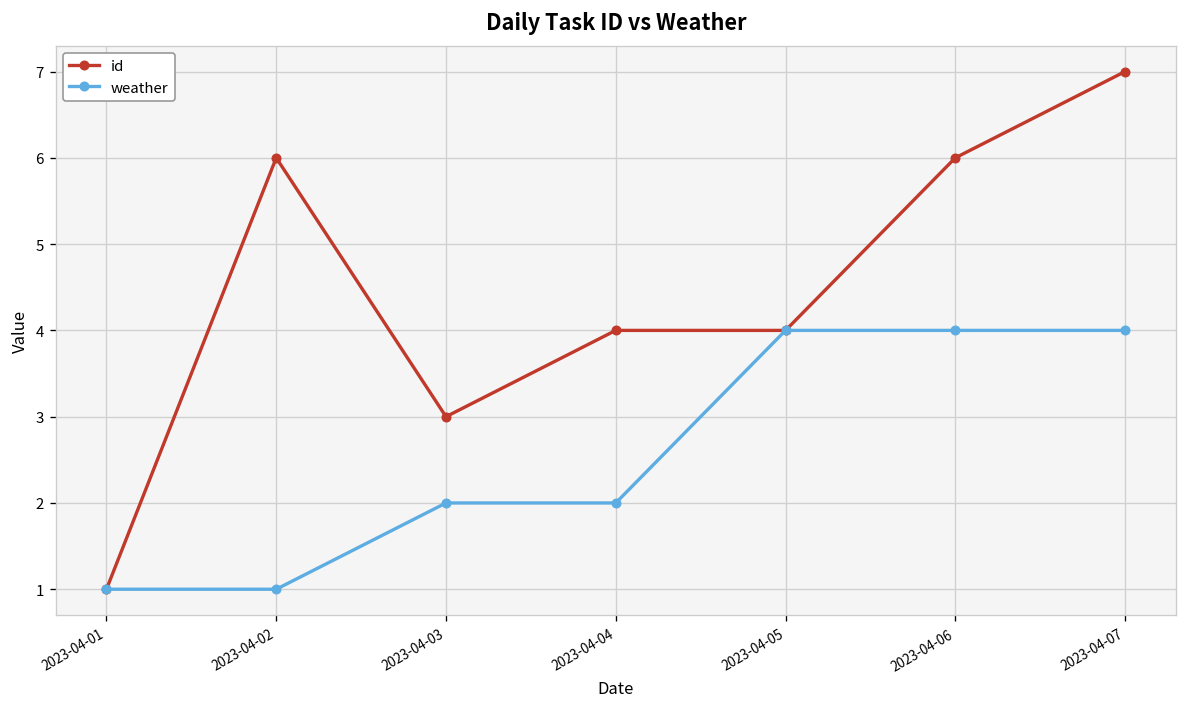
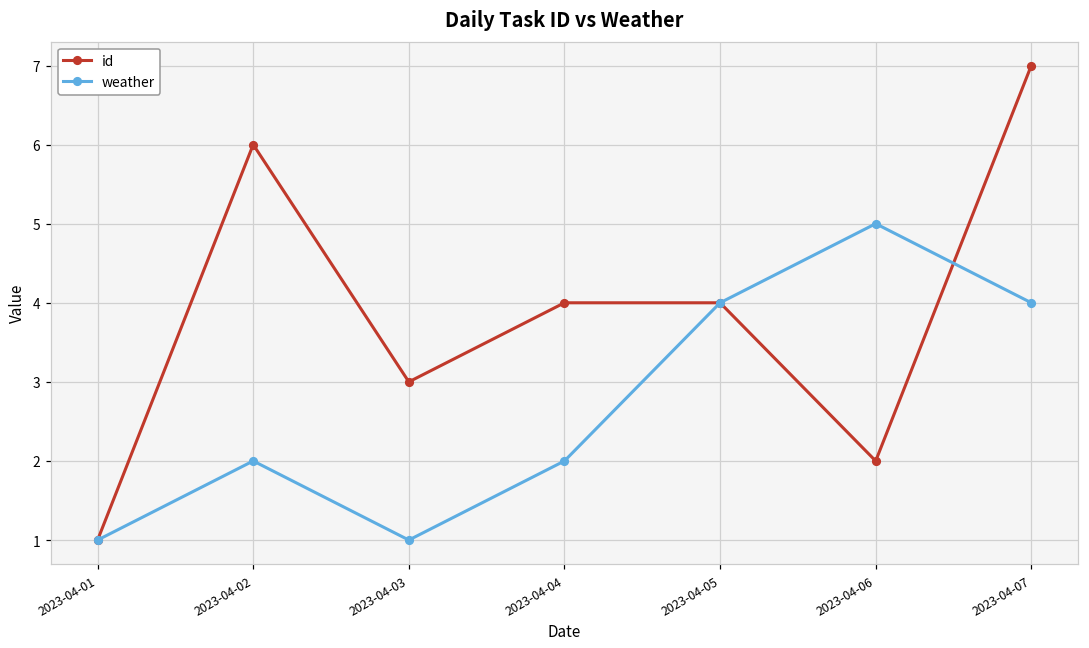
weather, 2023-04-02: 1 -> 2
weather, 2023-04-03: 2 -> 1
id, 2023-04-06: 6 -> 2
weather, 2023-04-06: 4 -> 5
